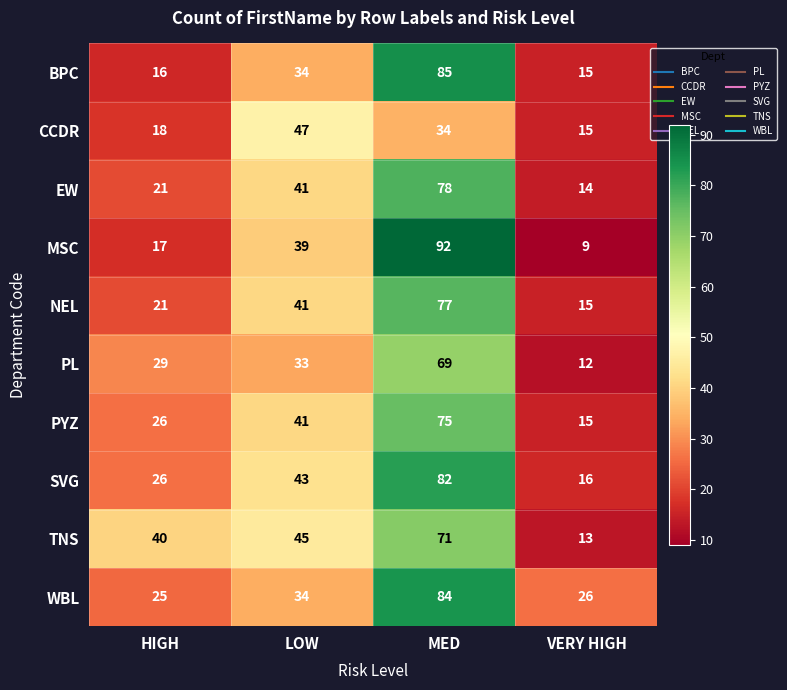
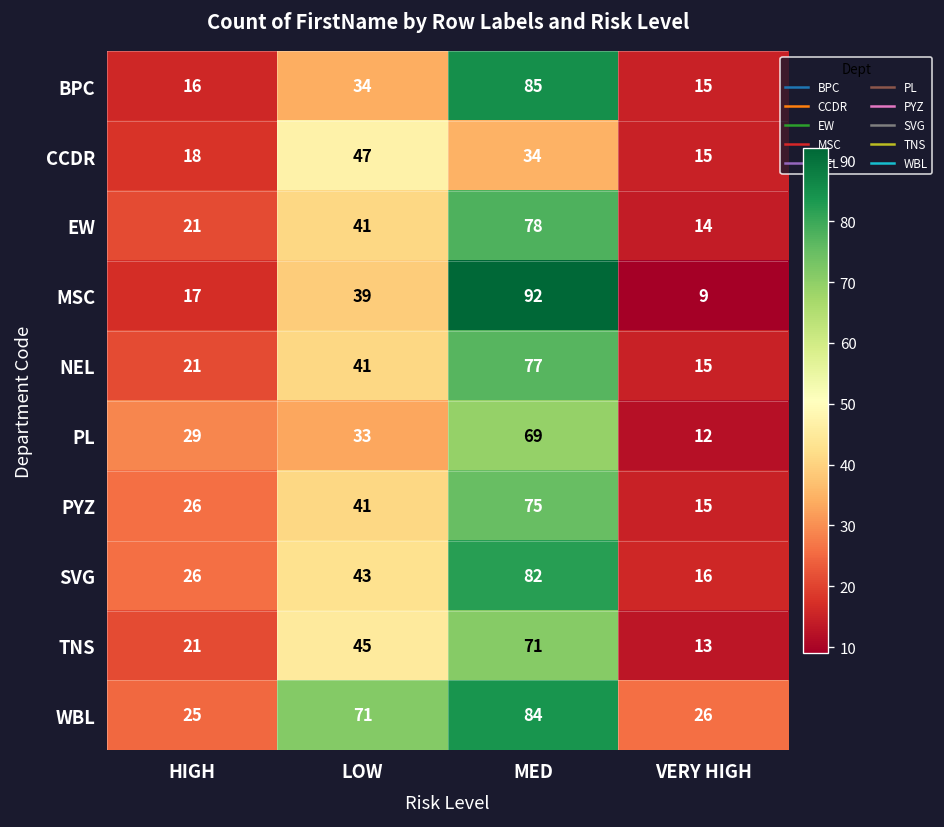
TNS, HIGH: 40 -> 21
WBL, LOW: 34 -> 71
